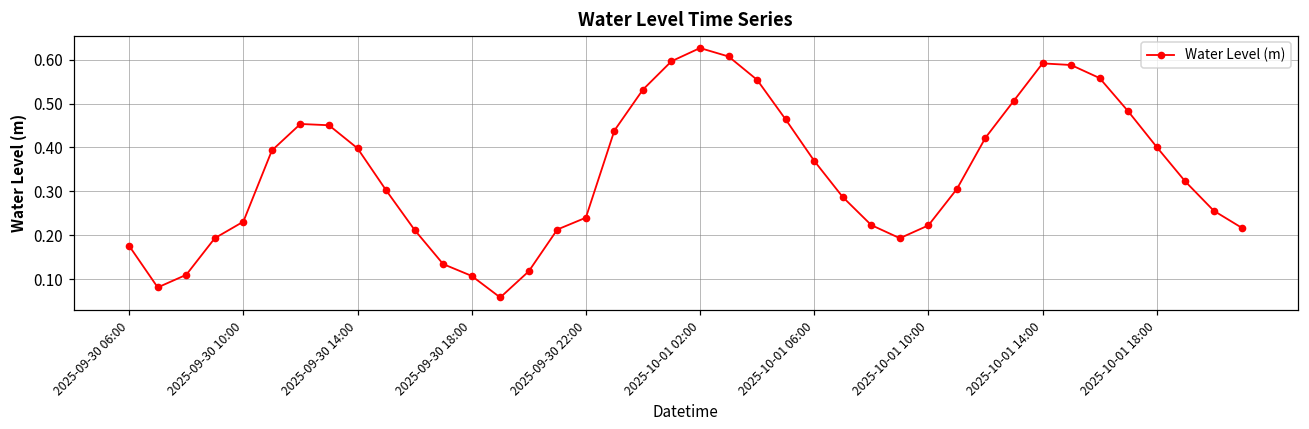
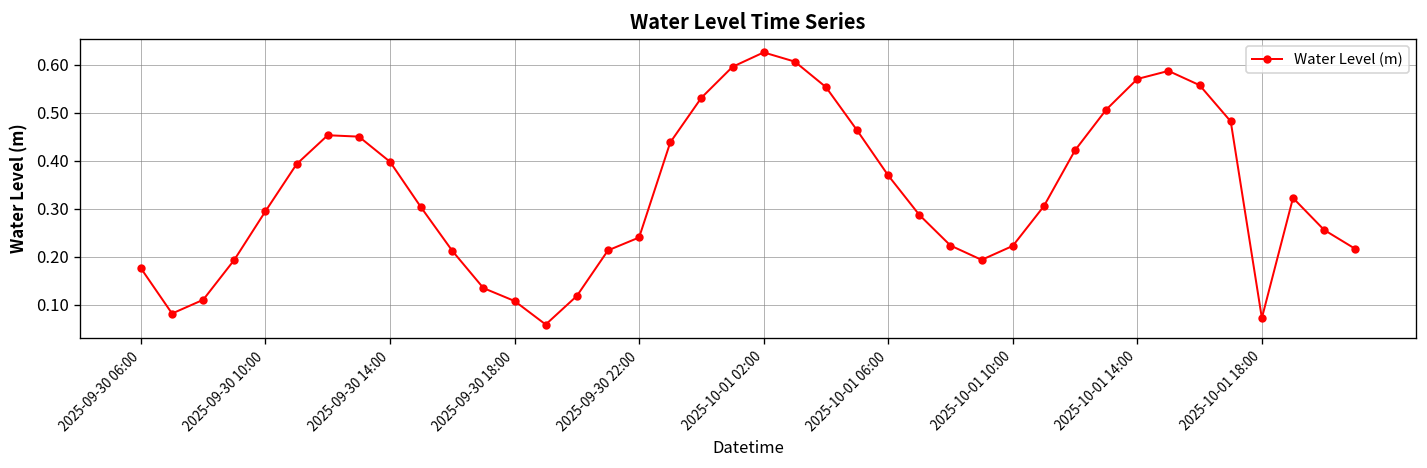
2025-09-30 10:00: 0.23 -> 0.29
2025-10-01 14:00: 0.59 -> 0.57
2025-10-01 18:00: 0.40 -> 0.07
